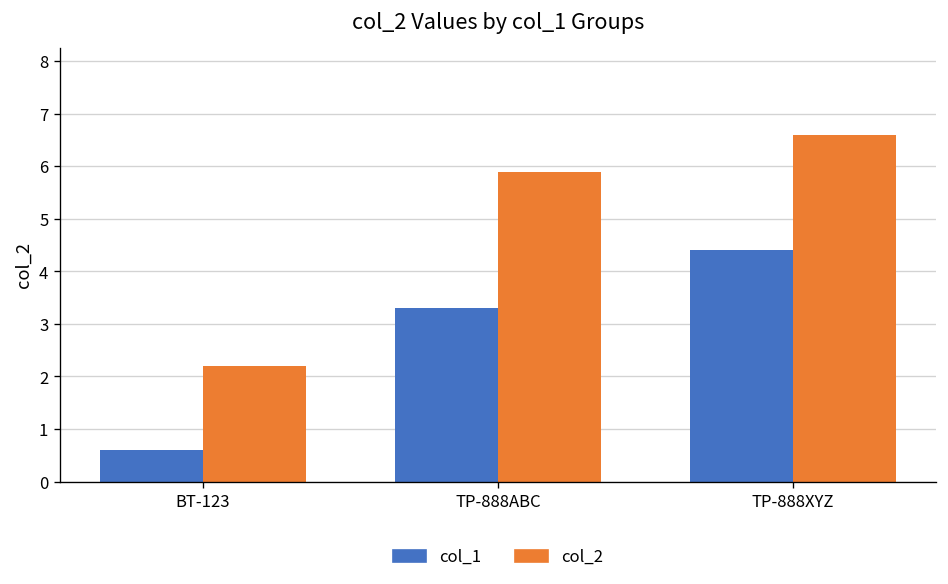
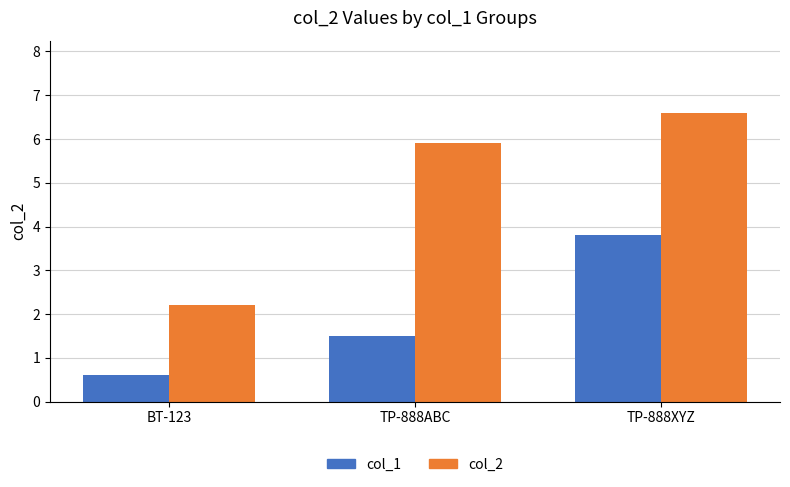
col_1, TP-888ABC: 3.3 -> 1.5
col_1, TP-888XYZ: 4.4 -> 3.8
